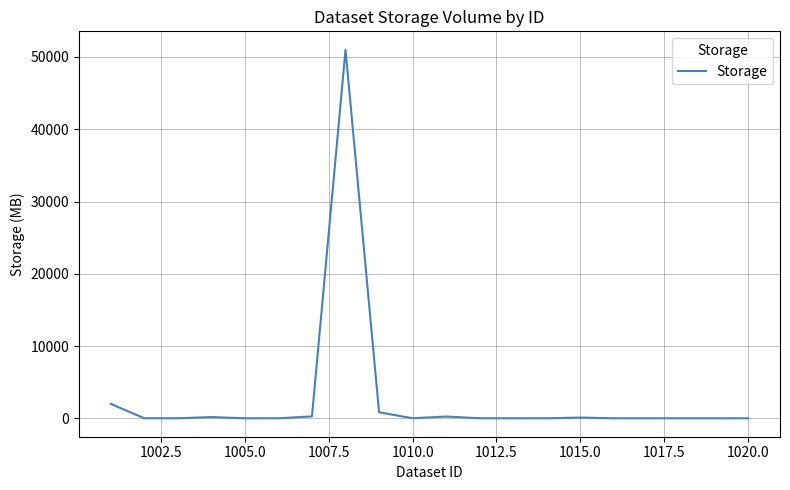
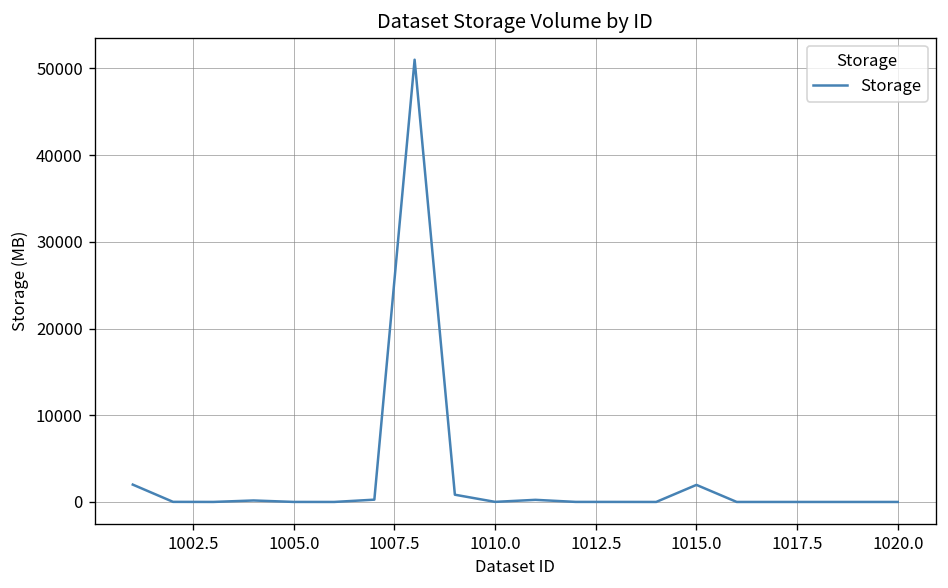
1015.0: 0 -> 2000
